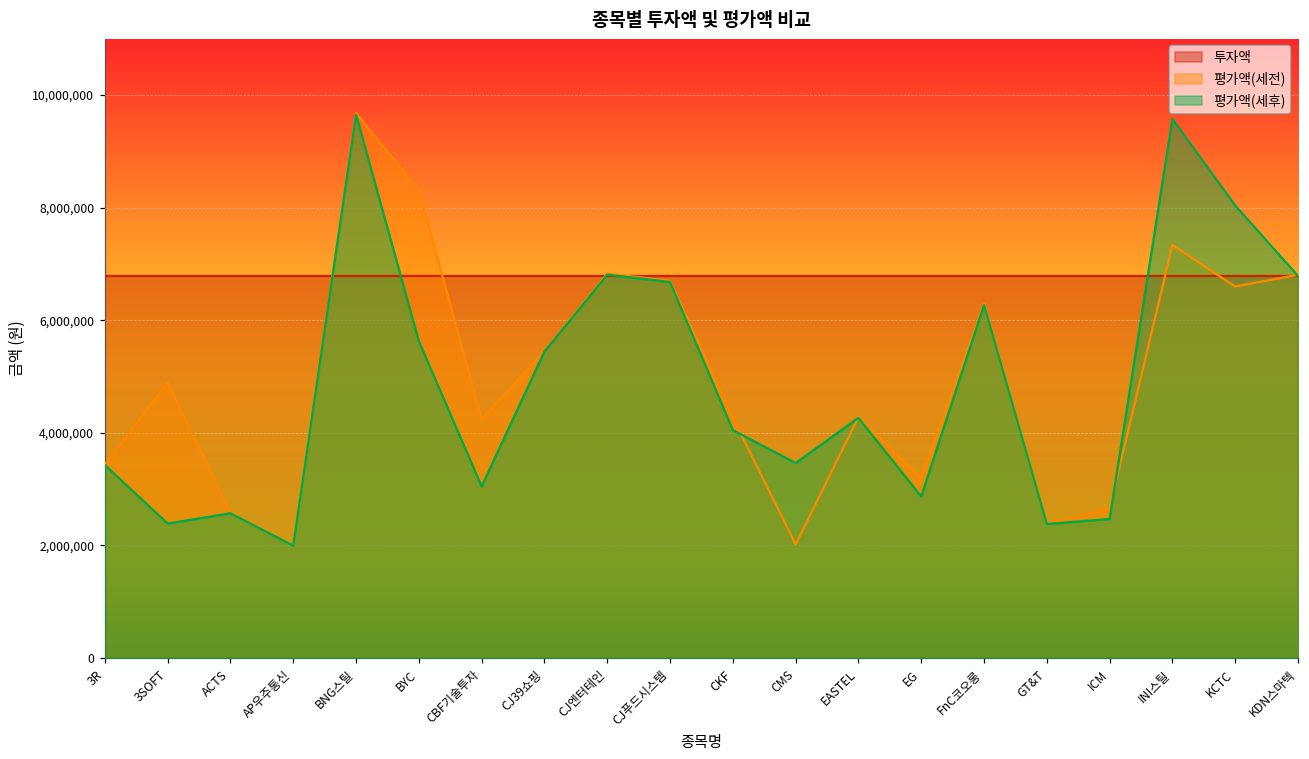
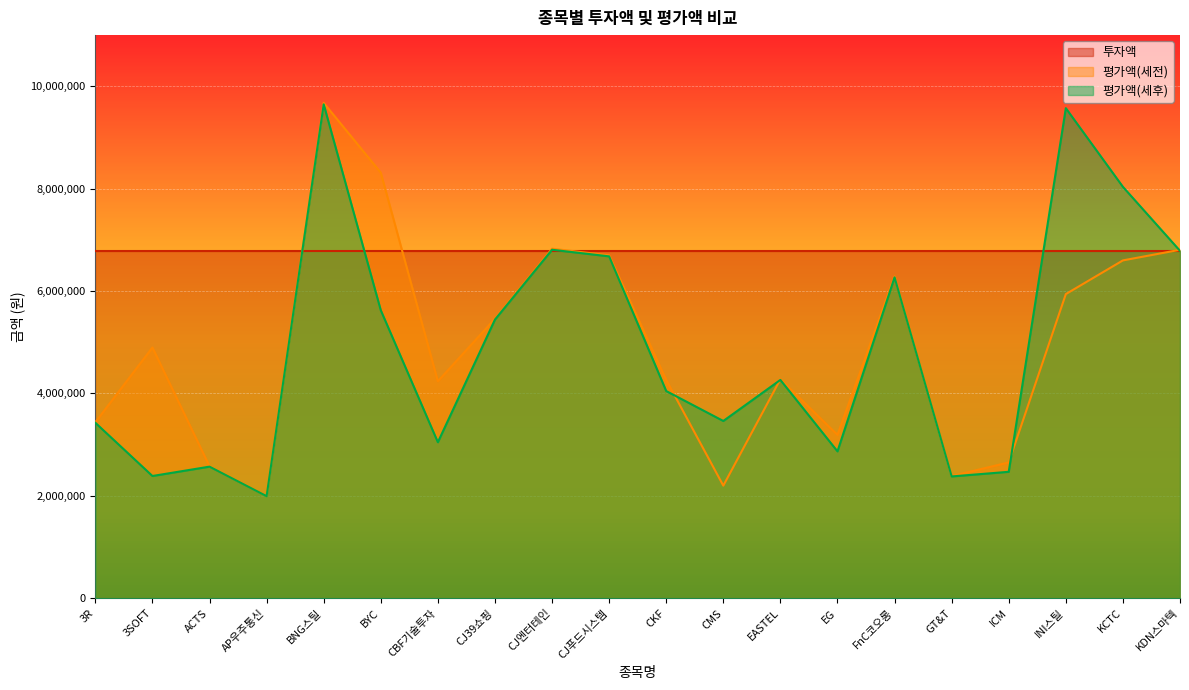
평가액(세전), CMS: 2,000,000 -> 2,200,000
평가액(세전), INI스틸: 7,300,000 -> 5,900,000
